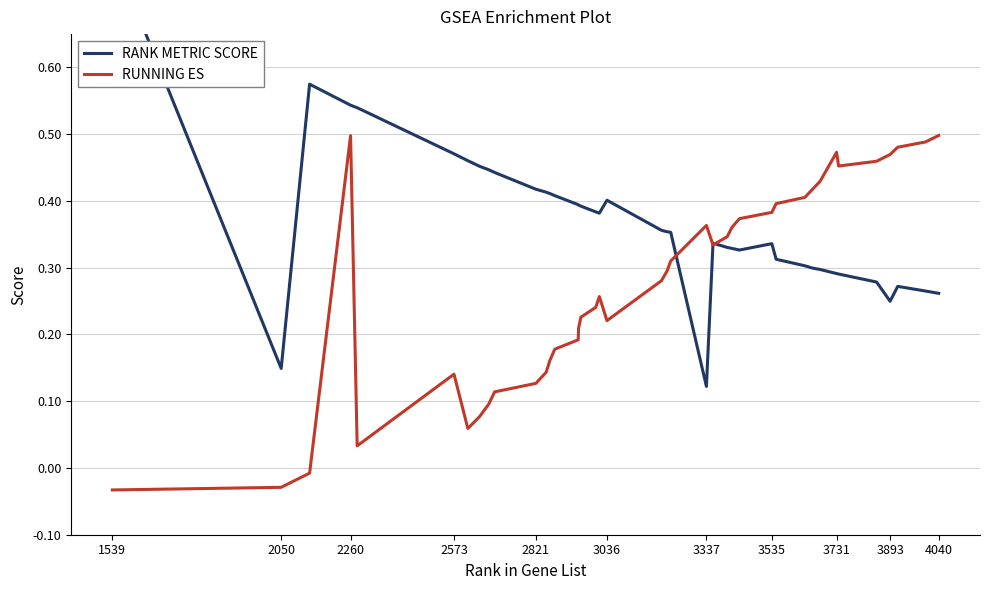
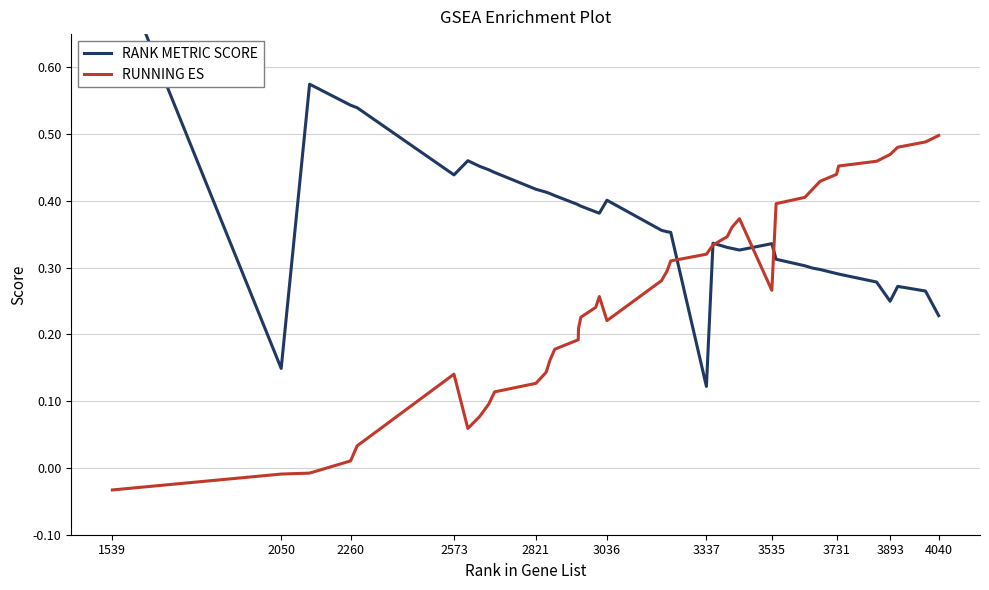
RUNNING ES, 2050: -0.03 -> -0.01
RUNNING ES, 2260: 0.50 -> 0.01
RANK METRIC SCORE, 2573: 0.47 -> 0.44
RUNNING ES, 3337: 0.36 -> 0.32
RUNNING ES, 3535: 0.38 -> 0.27
RUNNING ES, 3731: 0.47 -> 0.44
RANK METRIC SCORE, 4040: 0.26 -> 0.23
